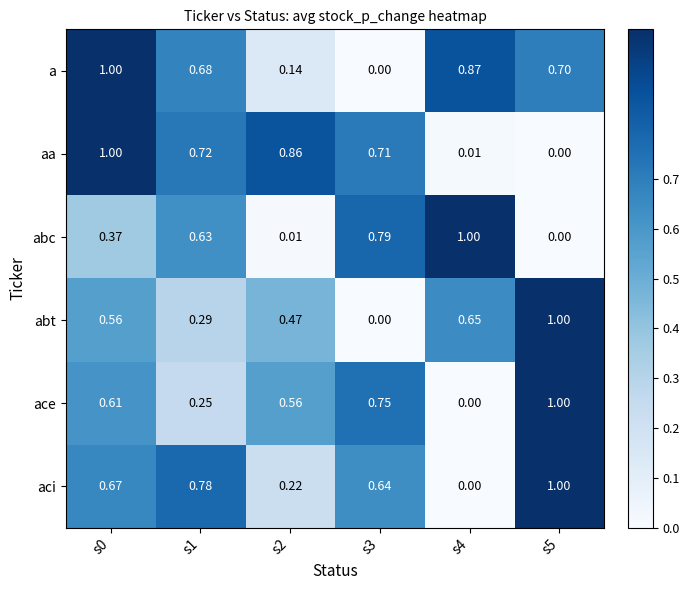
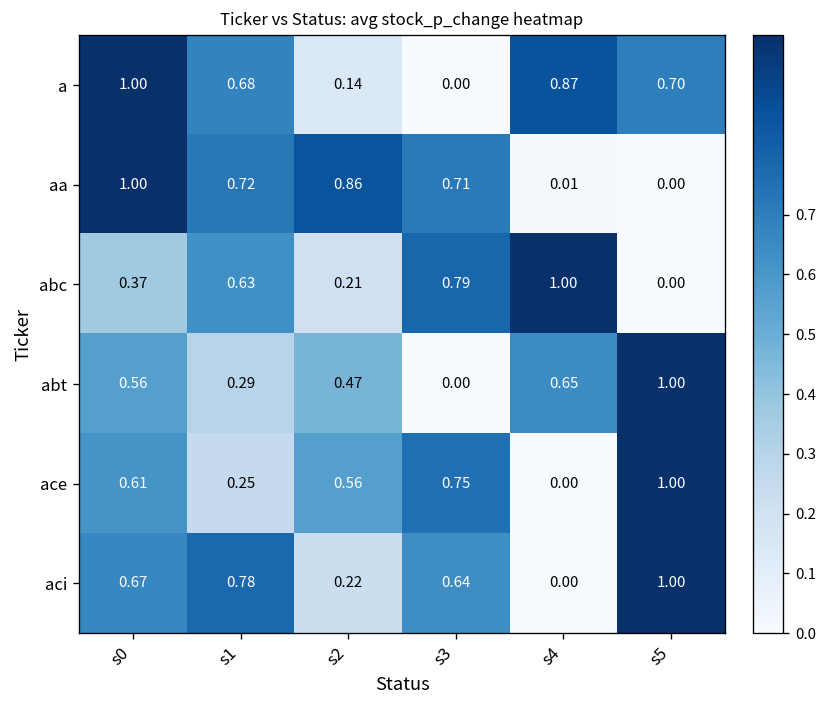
abc, s2: 0.01 -> 0.21
